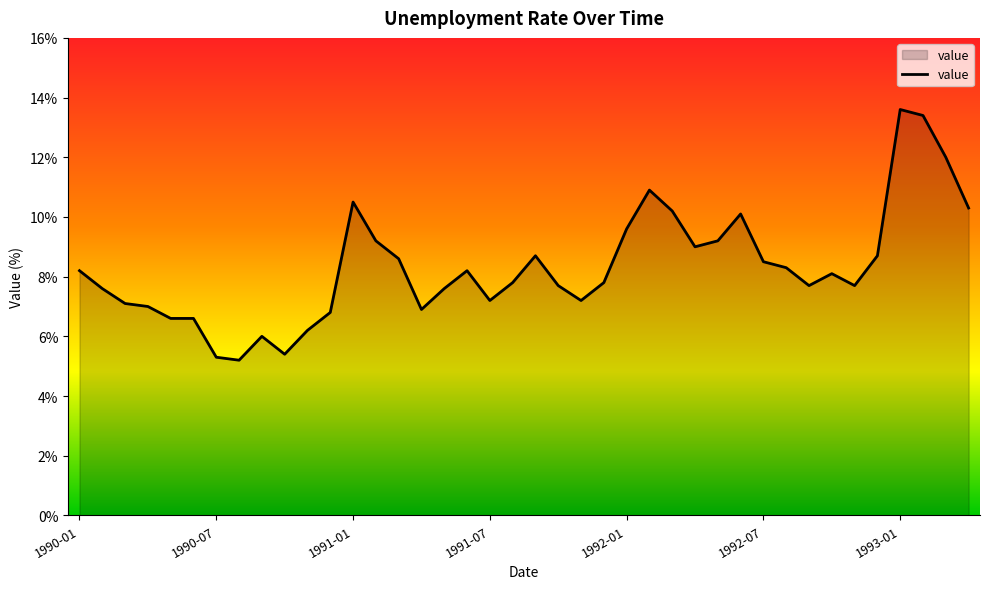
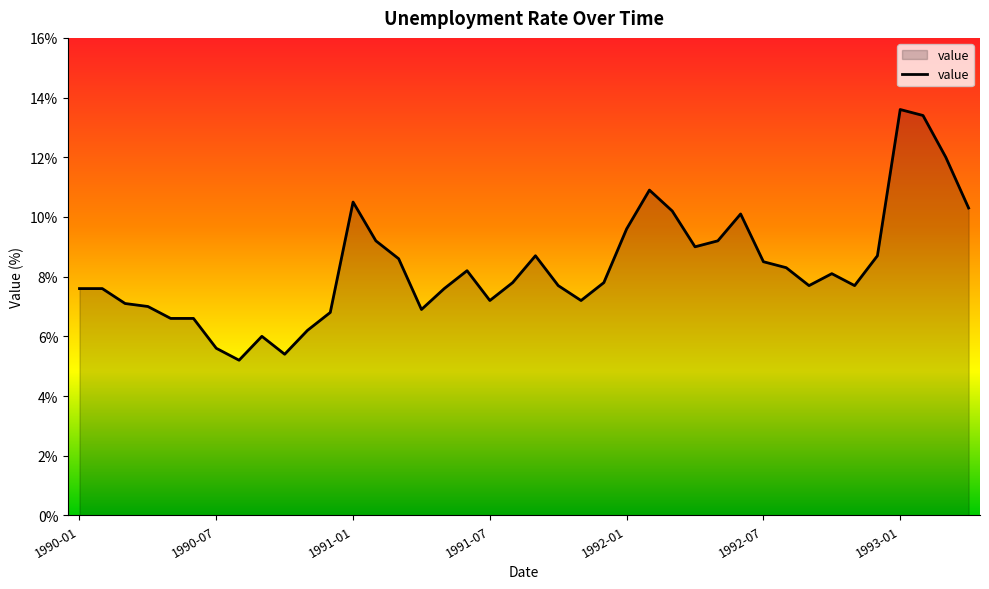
1990-01: 8.2% -> 7.6%
1990-07: 5.3% -> 5.6%
